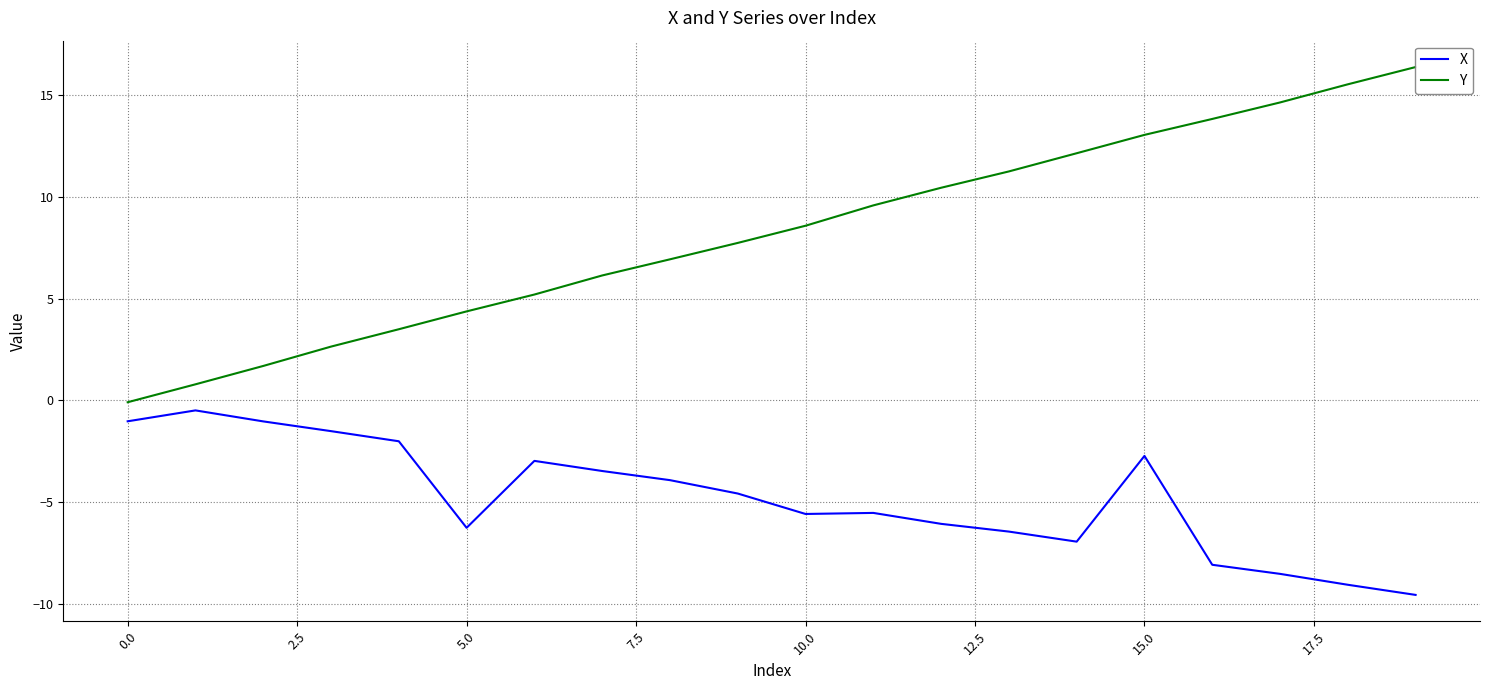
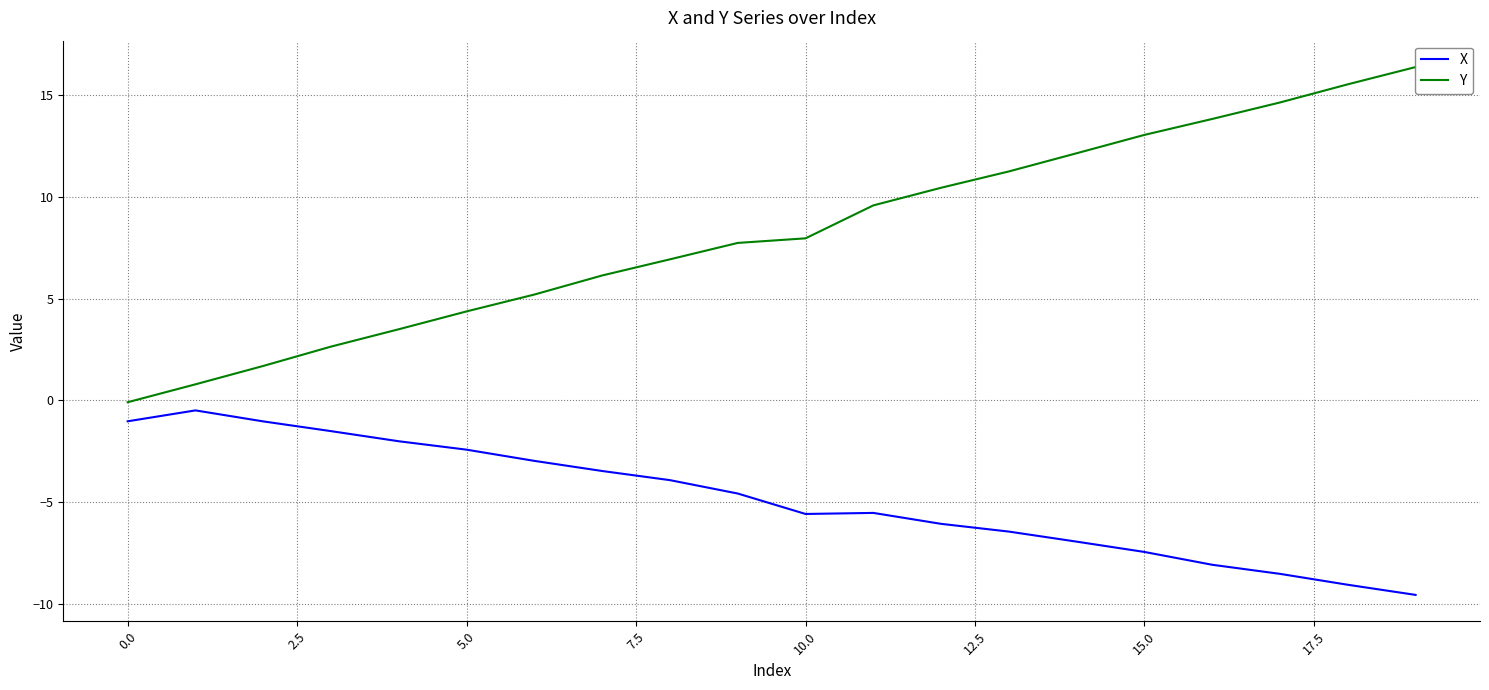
X, 5.0: -6.3 -> -2.4
Y, 10.0: 8.6 -> 8.0
X, 15.0: -2.7 -> -7.5
